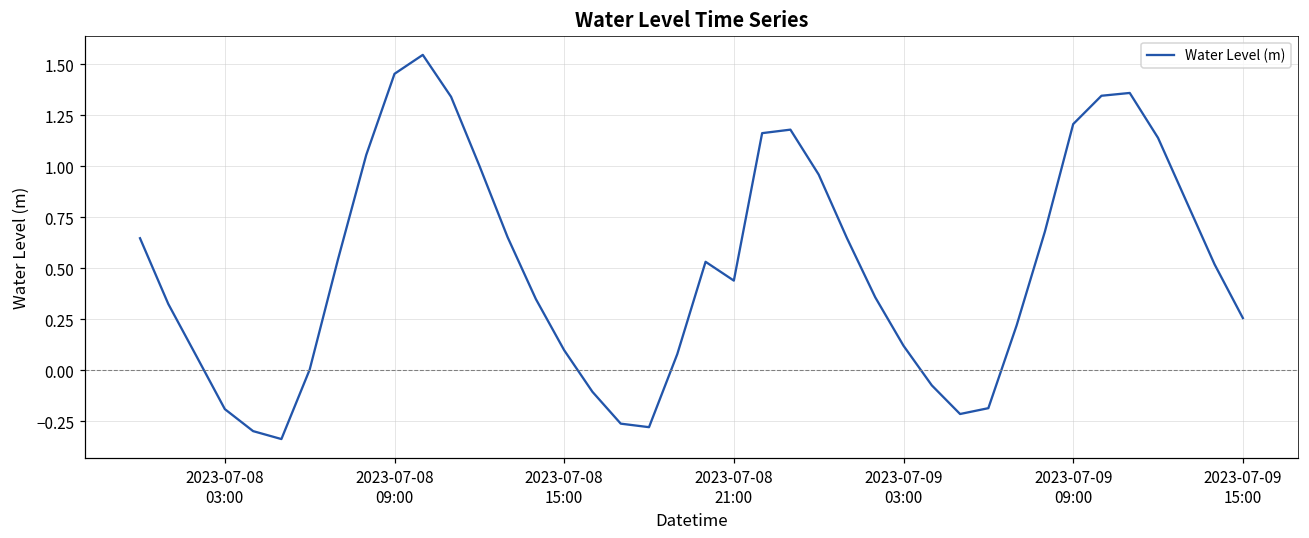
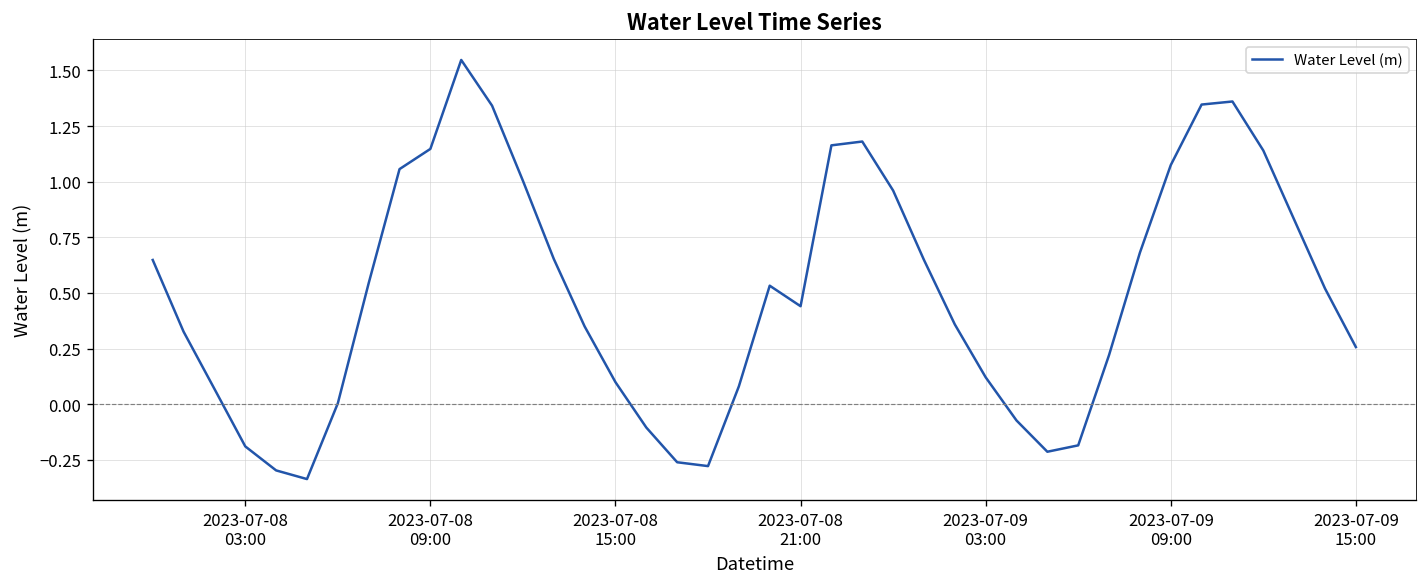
2023-07-08 09:00: 1.45 -> 1.15
2023-07-09 09:00: 1.21 -> 1.07
